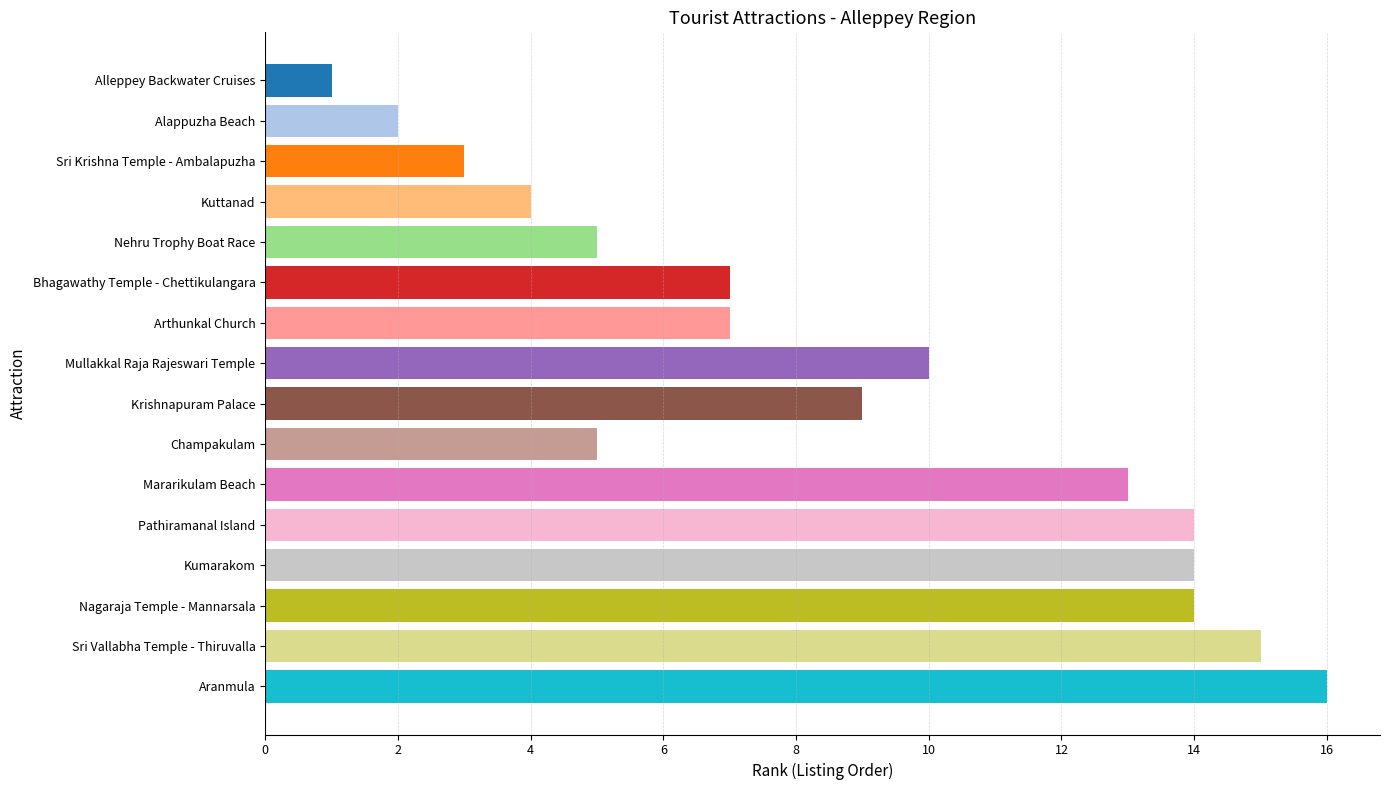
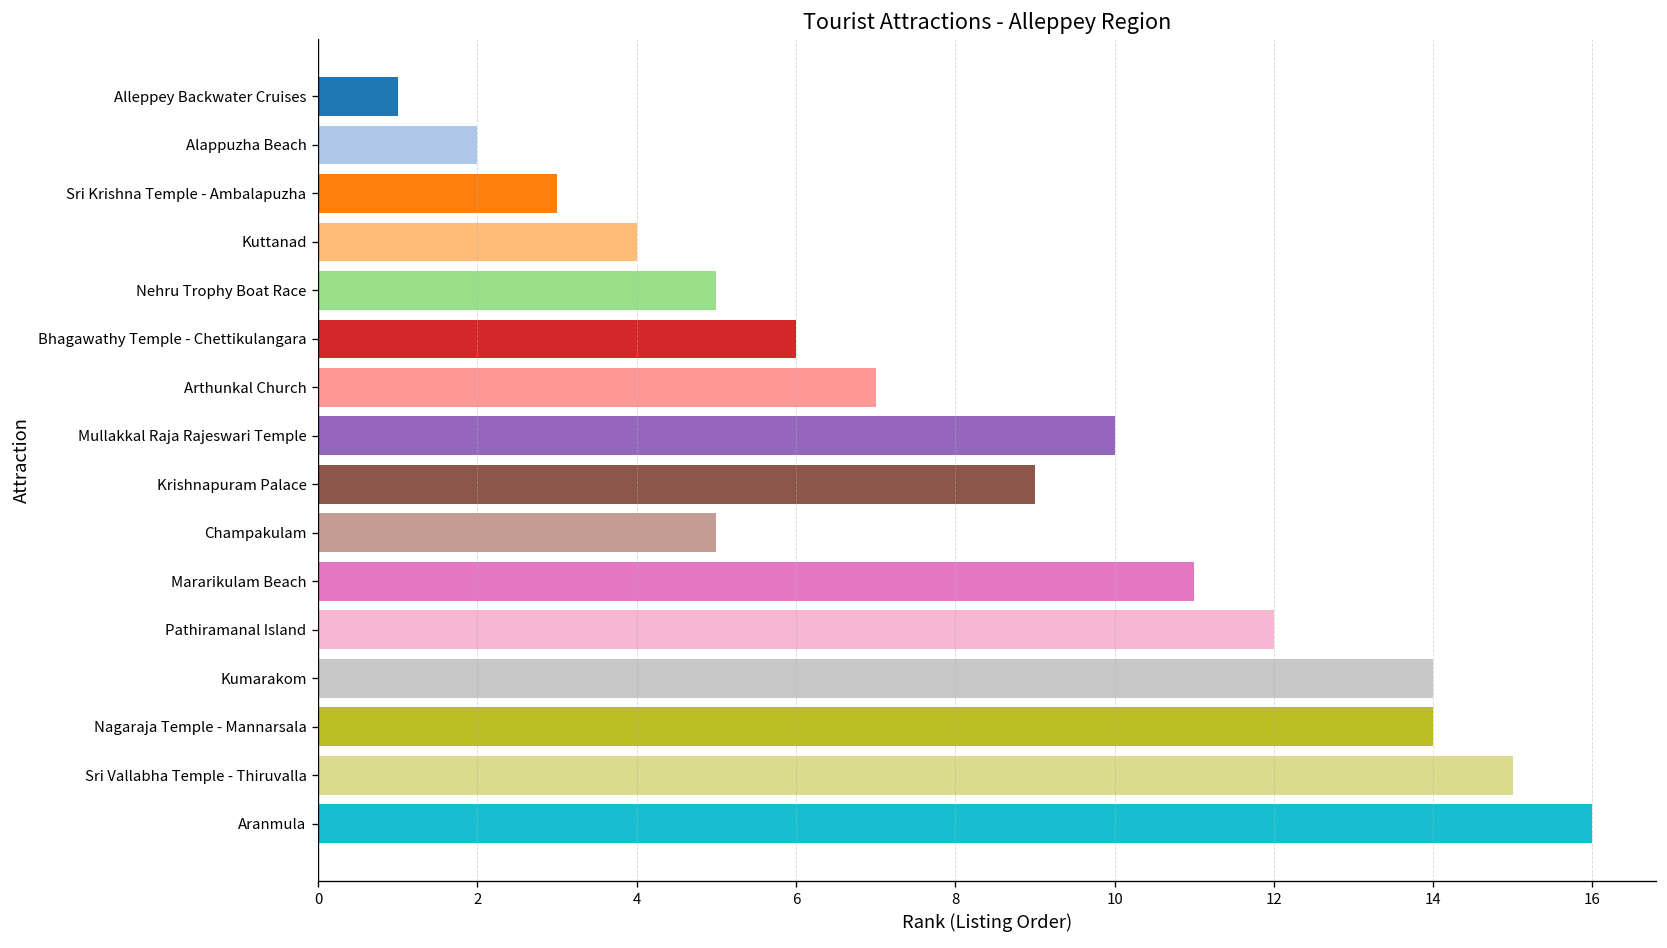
Bhagawathy Temple - Chettikulangara: 7 -> 6
Mararikulam Beach: 13 -> 11
Pathiramanal Island: 14 -> 12
